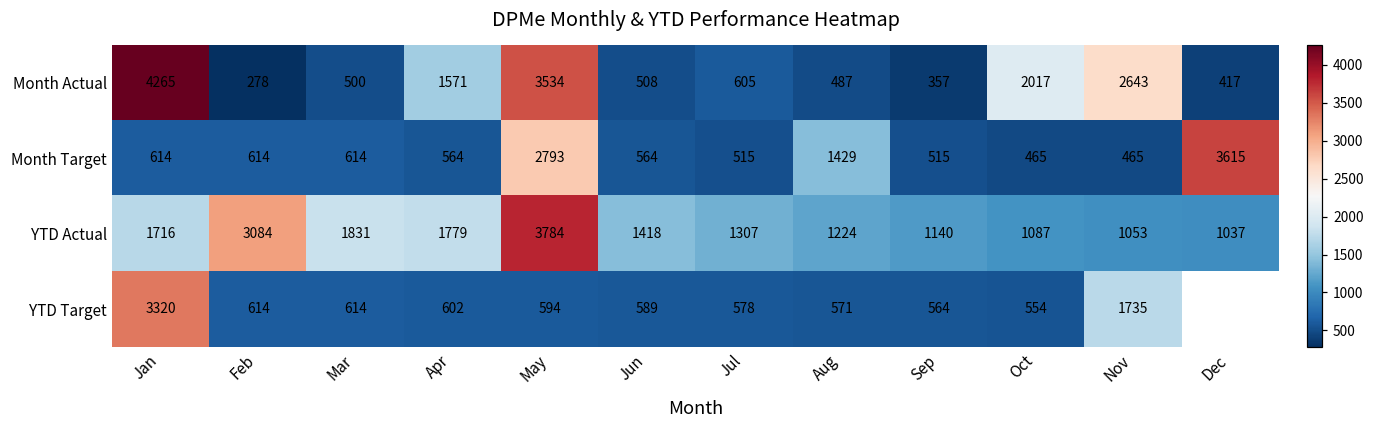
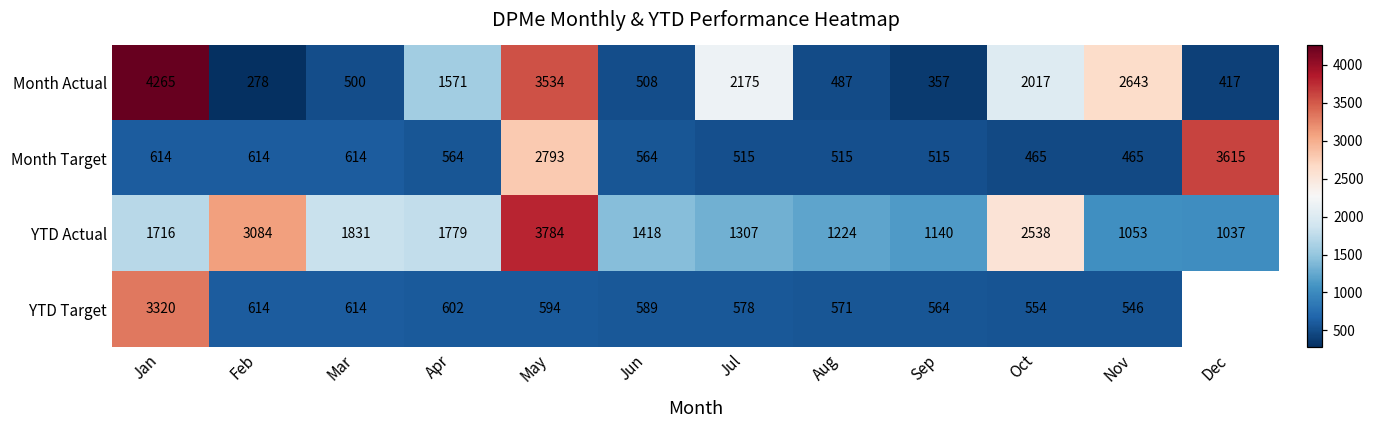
Month Actual, Jul: 605 -> 2175
Month Target, Aug: 1429 -> 515
YTD Actual, Oct: 1087 -> 2538
YTD Target, Nov: 1735 -> 546
